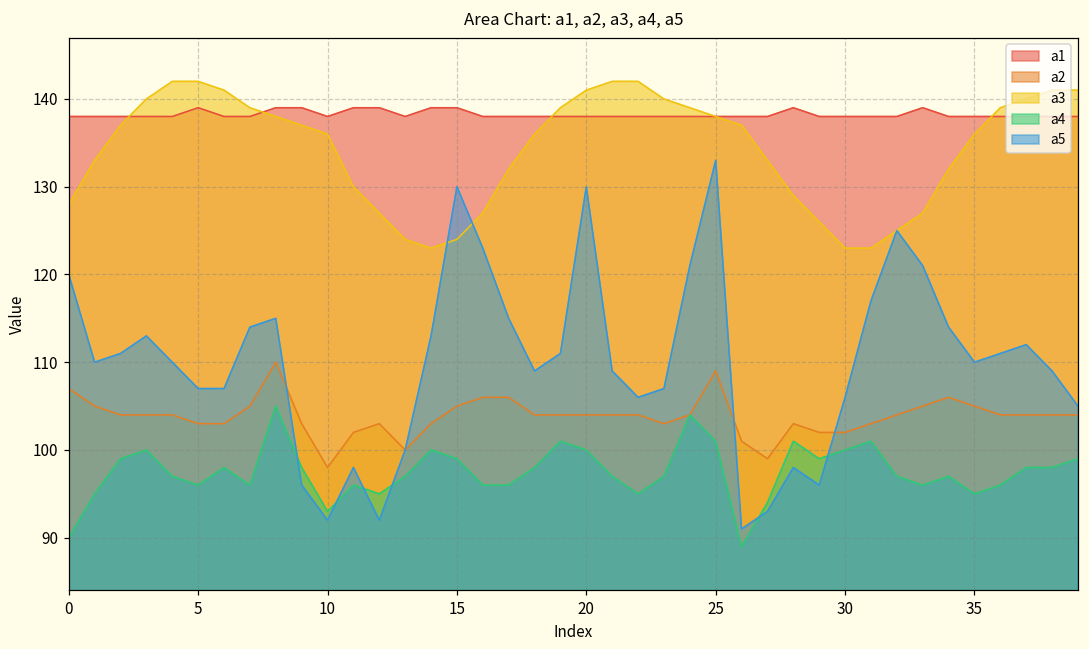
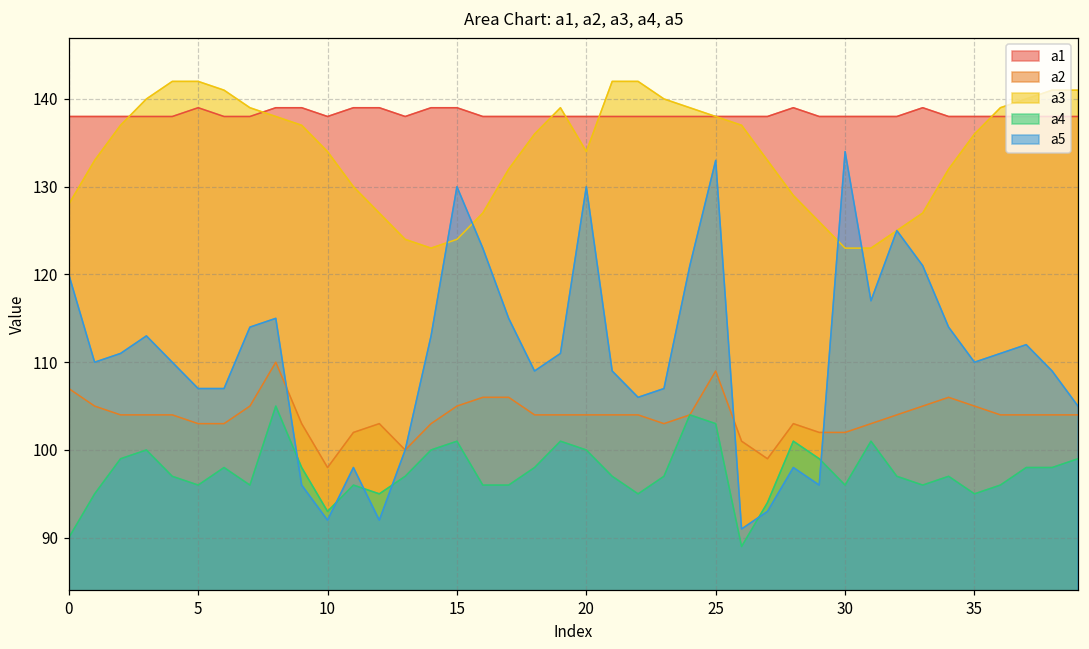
a3, 10: 136 -> 134
a4, 15: 99 -> 101
a3, 20: 141 -> 134
a4, 25: 101 -> 103
a4, 30: 100 -> 96
a5, 30: 106 -> 134
